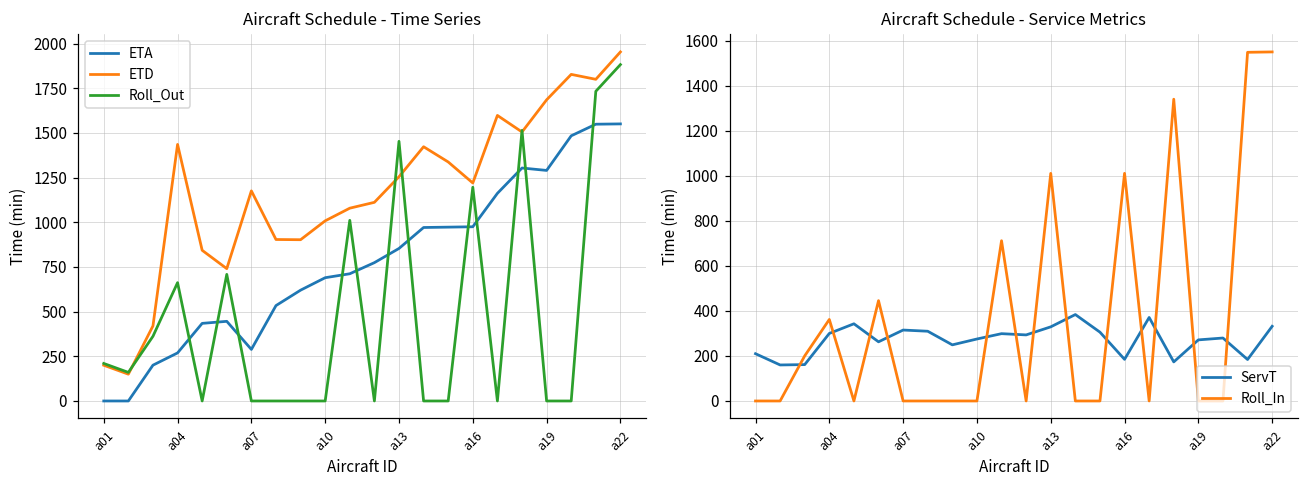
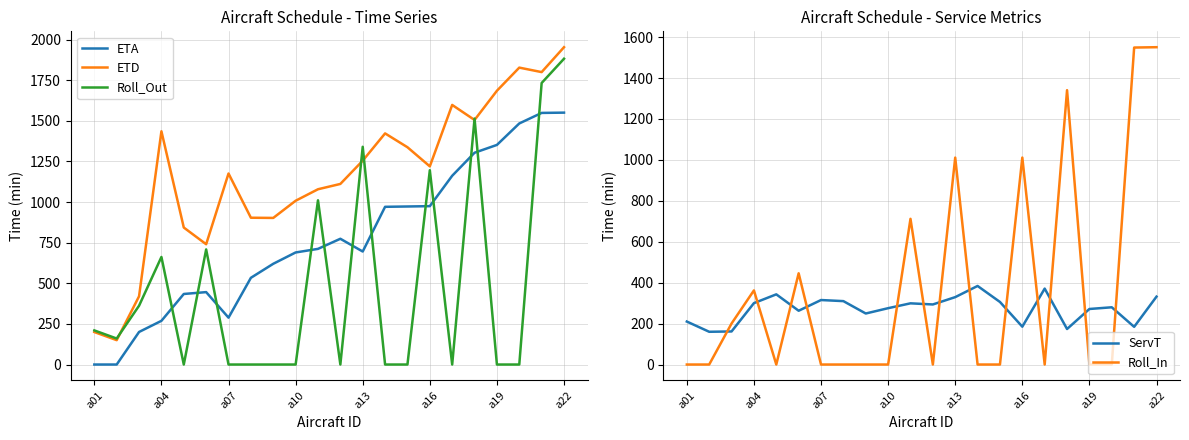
Aircraft Schedule - Time Series, ETA, a13: 850 -> 700
Aircraft Schedule - Time Series, Roll_Out, a13: 1450 -> 1340
Aircraft Schedule - Time Series, ETA, a19: 1290 -> 1350
